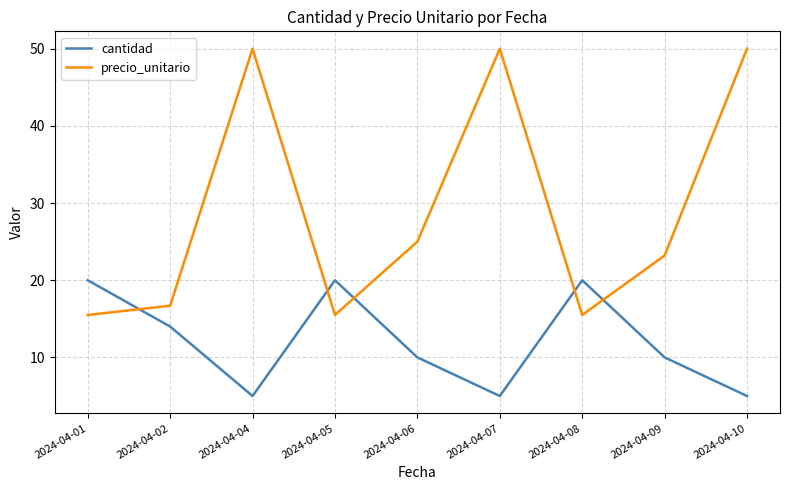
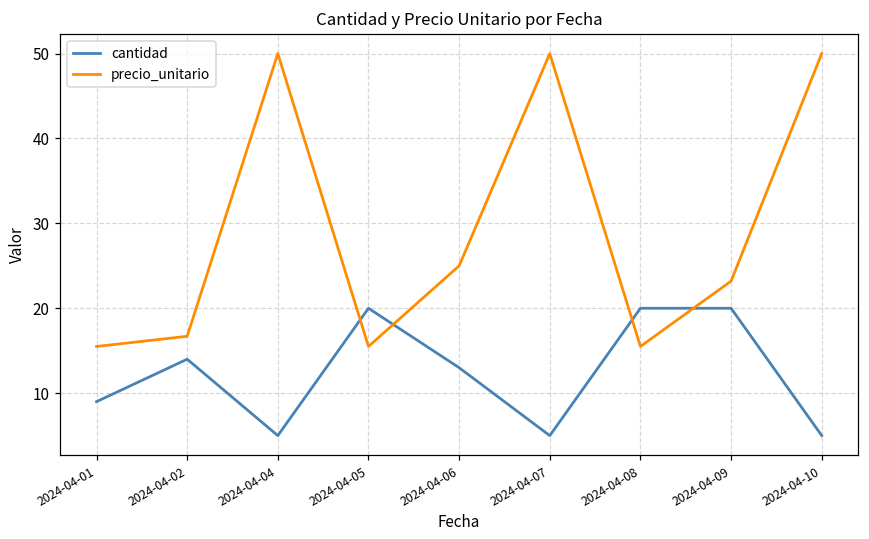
cantidad, 2024-04-01: 20 -> 9
cantidad, 2024-04-06: 10 -> 13
cantidad, 2024-04-09: 10 -> 20
